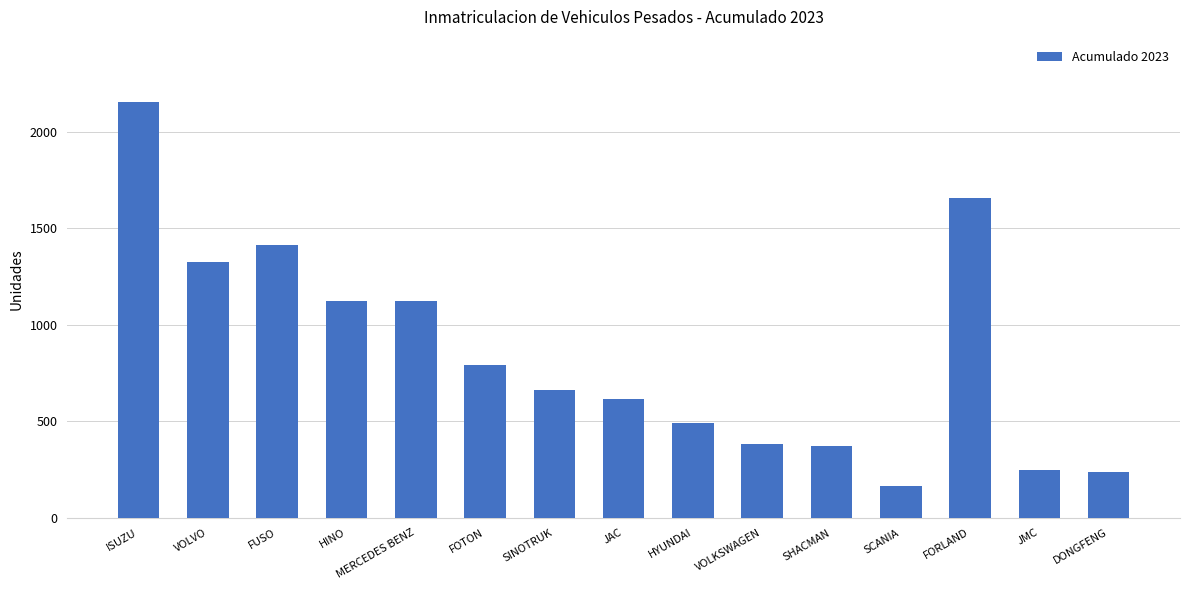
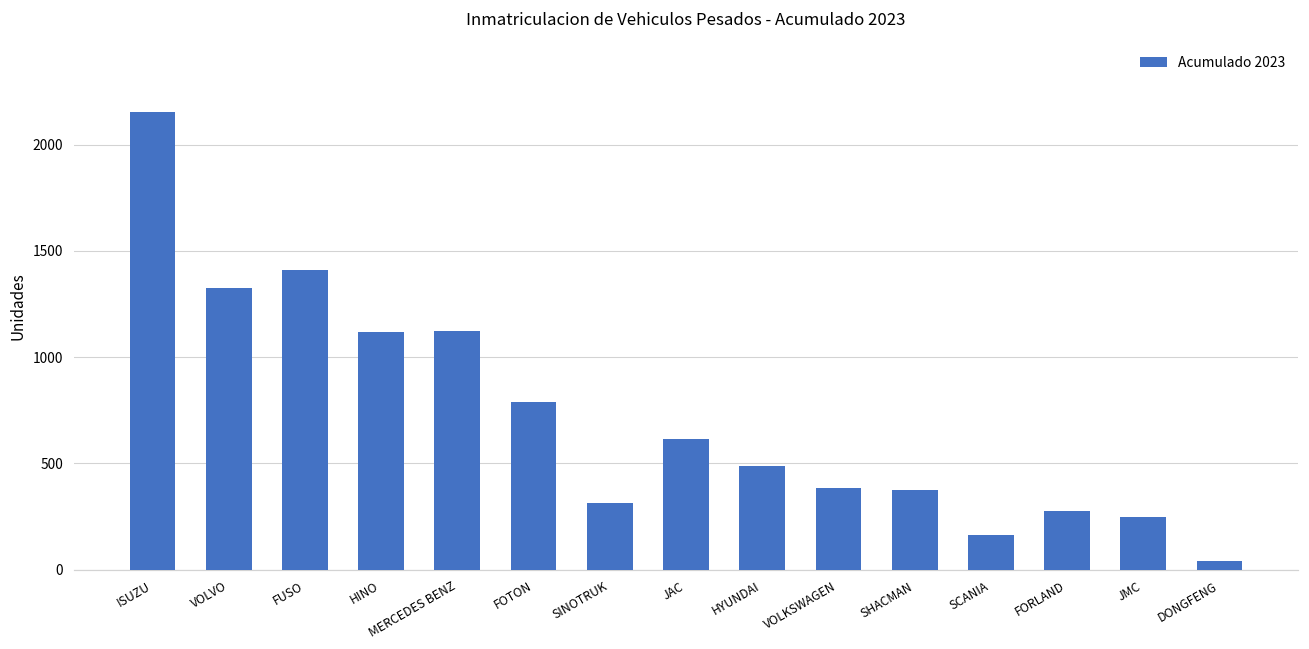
SINOTRUK: 660 -> 310
FORLAND: 1660 -> 270
DONGFENG: 240 -> 40
